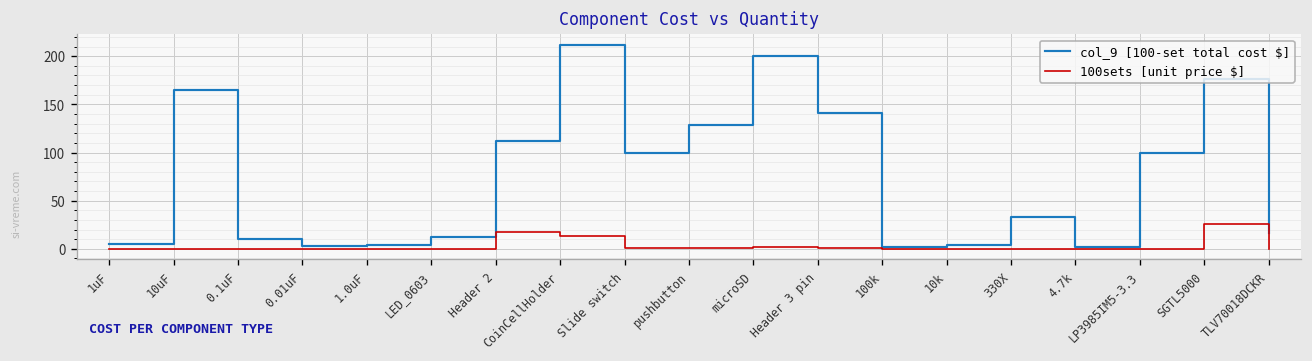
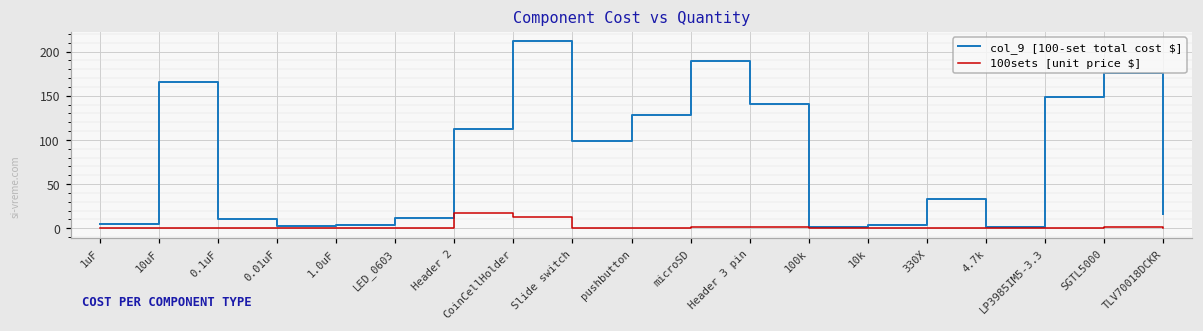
col_9 [100-set total cost $], microSD: 200 -> 190
col_9 [100-set total cost $], LP3985IM5-3.3: 100 -> 150
100sets [unit price $], SGTL5000: 30 -> 0
